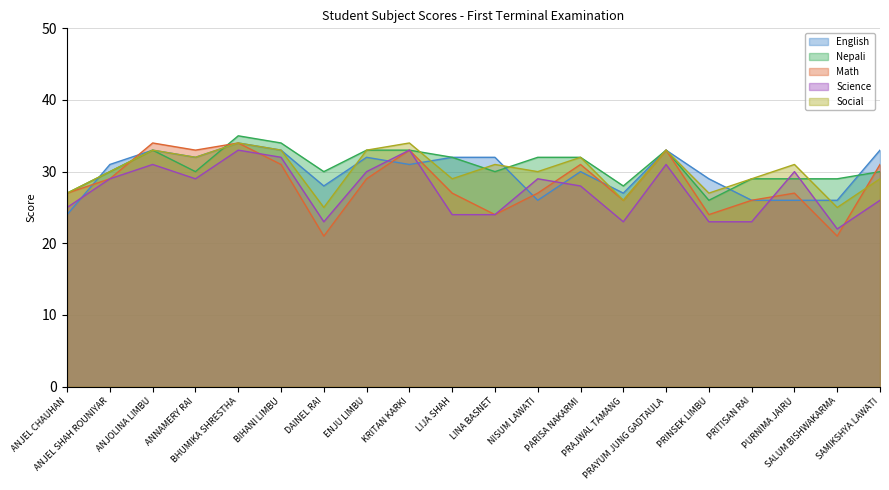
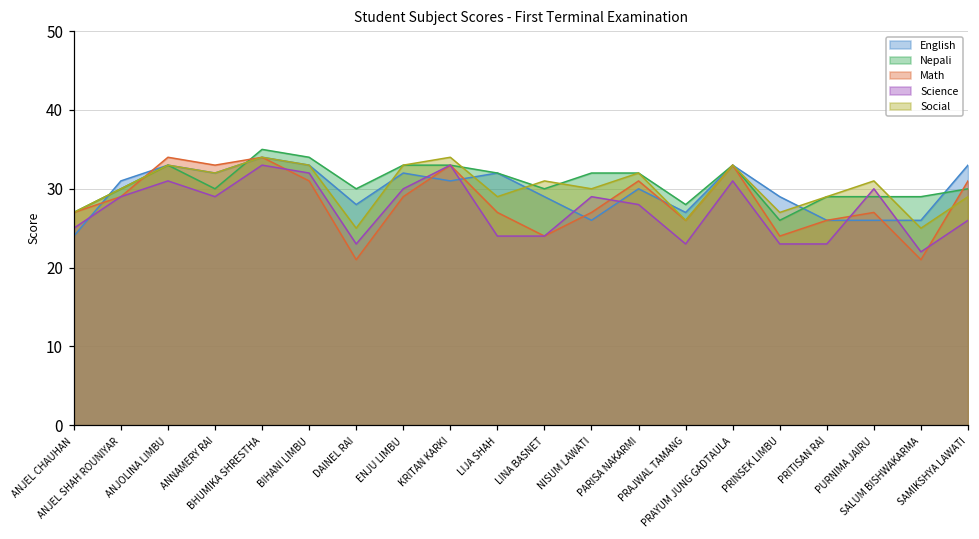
English, LINA BASNET: 32 -> 29
